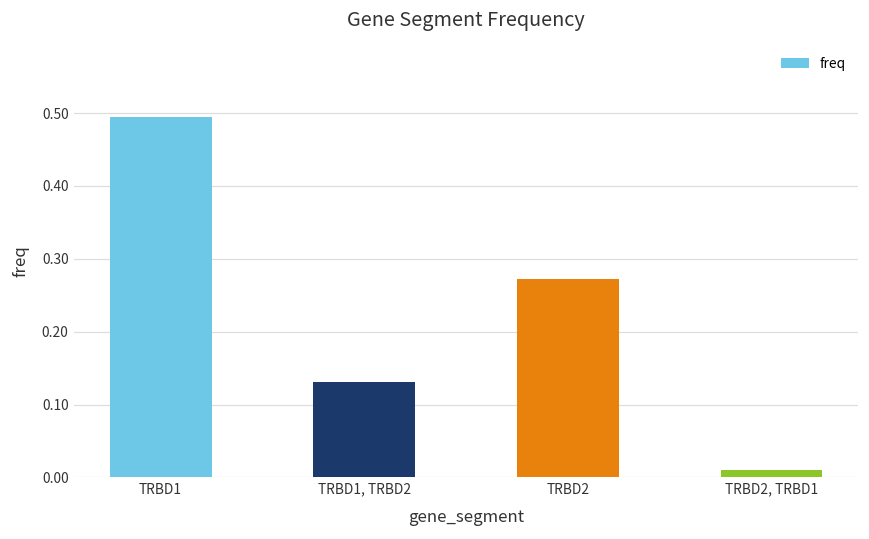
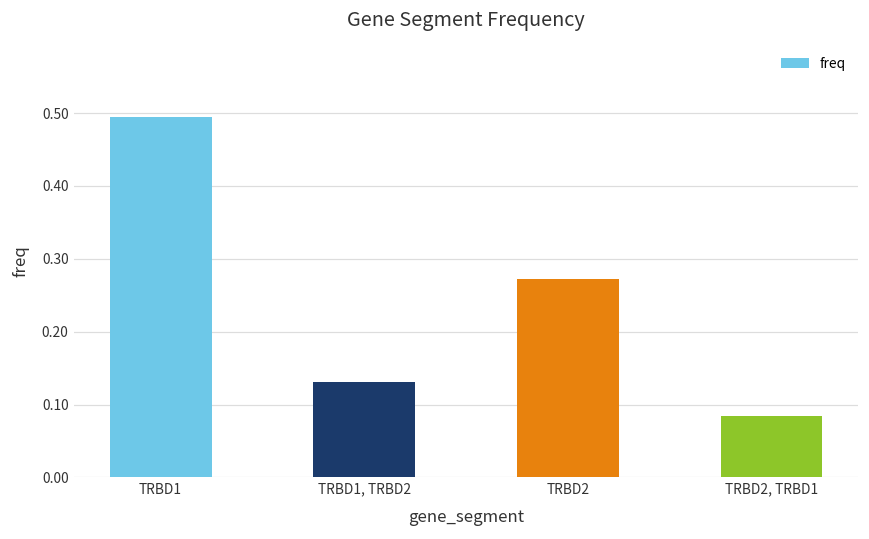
TRBD2, TRBD1: 0.01 -> 0.08
